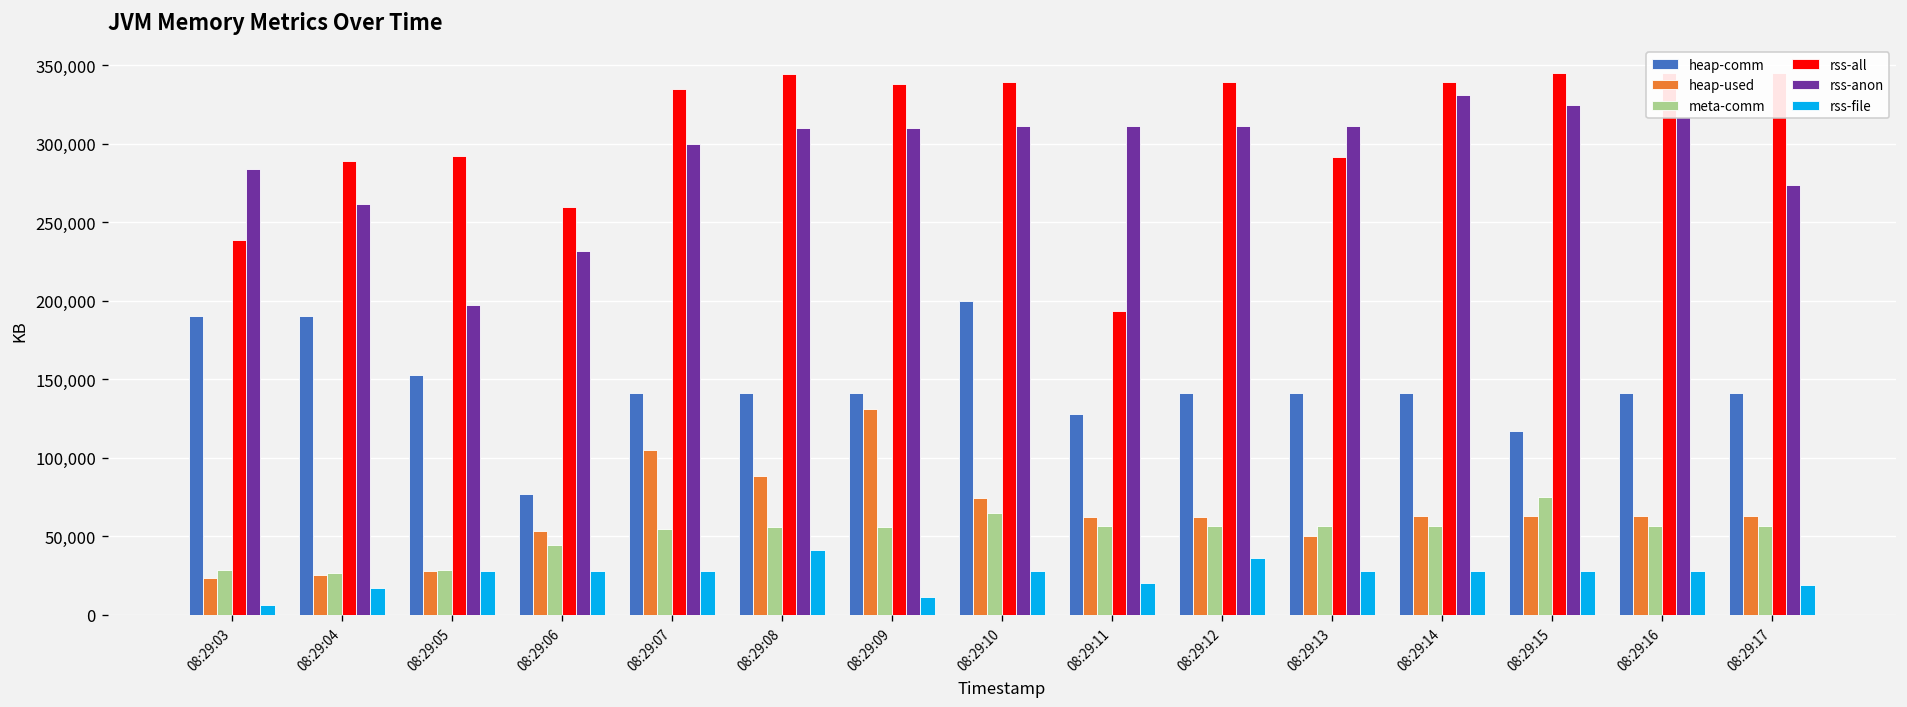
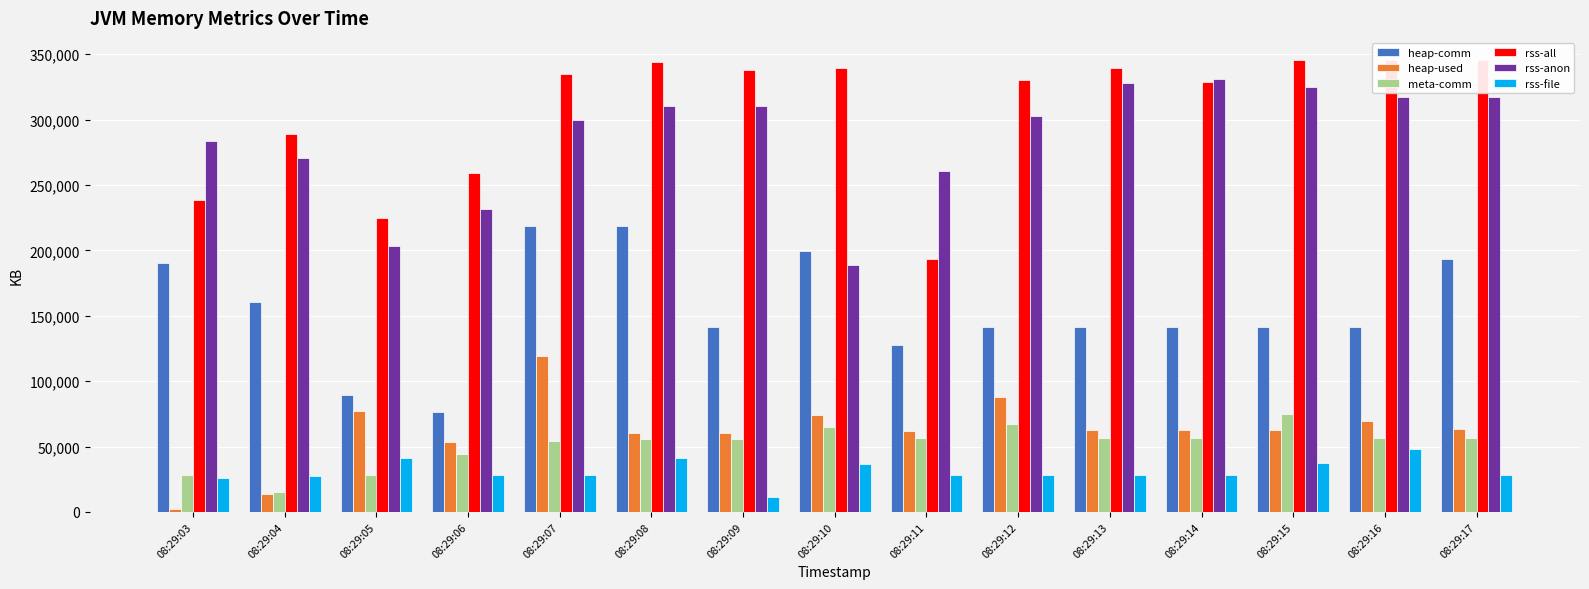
heap-used, 08:29:03: 23,000 -> 2,000
rss-file, 08:29:03: 6,000 -> 26,000
heap-comm, 08:29:04: 190,000 -> 161,000
heap-used, 08:29:04: 25,000 -> 14,000
meta-comm, 08:29:04: 26,000 -> 15,000
rss-anon, 08:29:04: 261,000 -> 270,000
rss-file, 08:29:04: 17,000 -> 28,000
heap-comm, 08:29:05: 153,000 -> 89,000
heap-used, 08:29:05: 28,000 -> 77,000
rss-all, 08:29:05: 292,000 -> 225,000
rss-anon, 08:29:05: 197,000 -> 204,000
rss-file, 08:29:05: 28,000 -> 41,000
heap-comm, 08:29:07: 141,000 -> 218,000
heap-used, 08:29:07: 105,000 -> 119,000
heap-comm, 08:29:08: 141,000 -> 219,000
heap-used, 08:29:08: 88,000 -> 61,000
heap-used, 08:29:09: 131,000 -> 61,000
rss-anon, 08:29:10: 311,000 -> 189,000
rss-file, 08:29:10: 28,000 -> 37,000
rss-anon, 08:29:11: 311,000 -> 261,000
rss-file, 08:29:11: 20,000 -> 28,000
heap-used, 08:29:12: 62,000 -> 88,000
meta-comm, 08:29:12: 57,000 -> 67,000
rss-all, 08:29:12: 339,000 -> 330,000
rss-anon, 08:29:12: 311,000 -> 303,000
rss-file, 08:29:12: 36,000 -> 28,000
heap-used, 08:29:13: 50,000 -> 62,000
rss-all, 08:29:13: 292,000 -> 339,000
rss-anon, 08:29:13: 311,000 -> 328,000
rss-all, 08:29:14: 339,000 -> 329,000
heap-comm, 08:29:15: 117,000 -> 141,000
rss-file, 08:29:15: 28,000 -> 38,000
heap-used, 08:29:16: 63,000 -> 69,000
rss-file, 08:29:16: 28,000 -> 48,000
heap-comm, 08:29:17: 141,000 -> 194,000
rss-anon, 08:29:17: 274,000 -> 317,000
rss-file, 08:29:17: 19,000 -> 28,000
